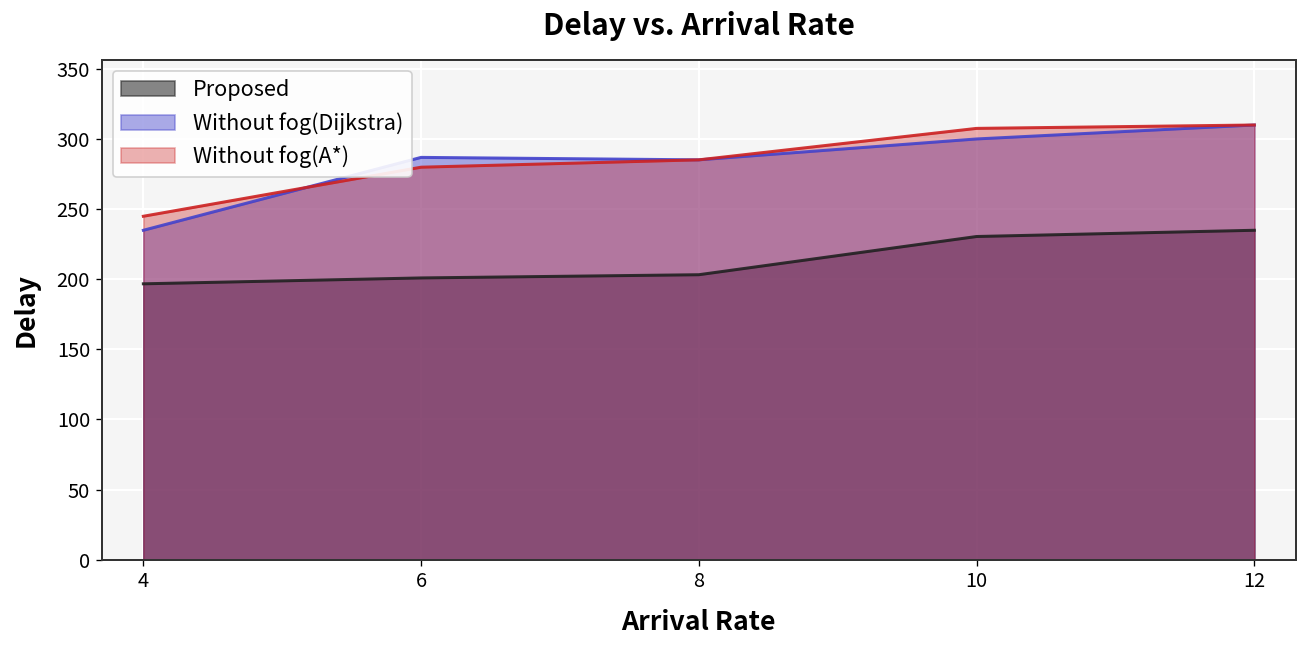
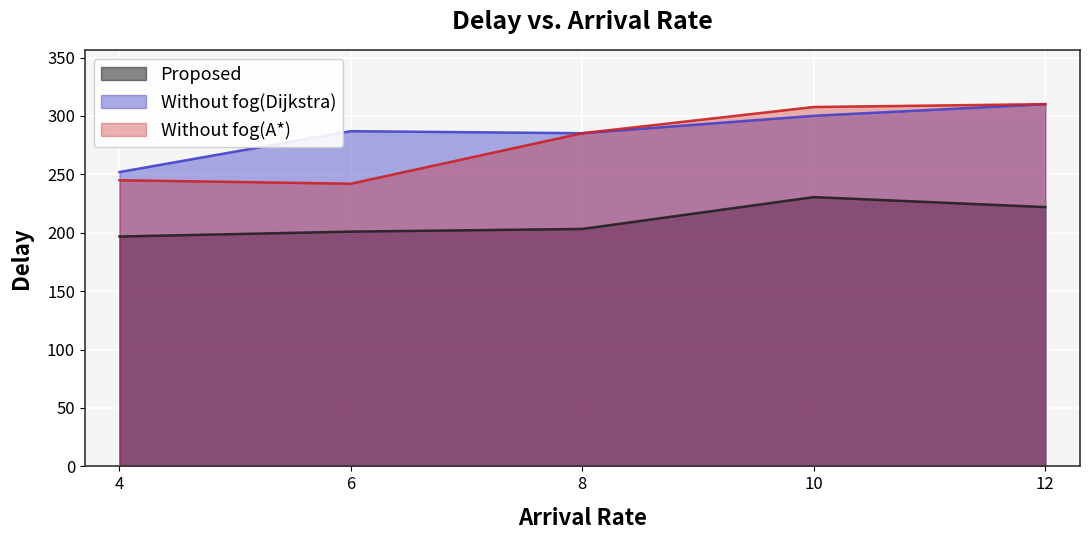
Without fog(Dijkstra), 4: 235 -> 252
Without fog(A*), 6: 280 -> 242
Proposed, 12: 235 -> 222
